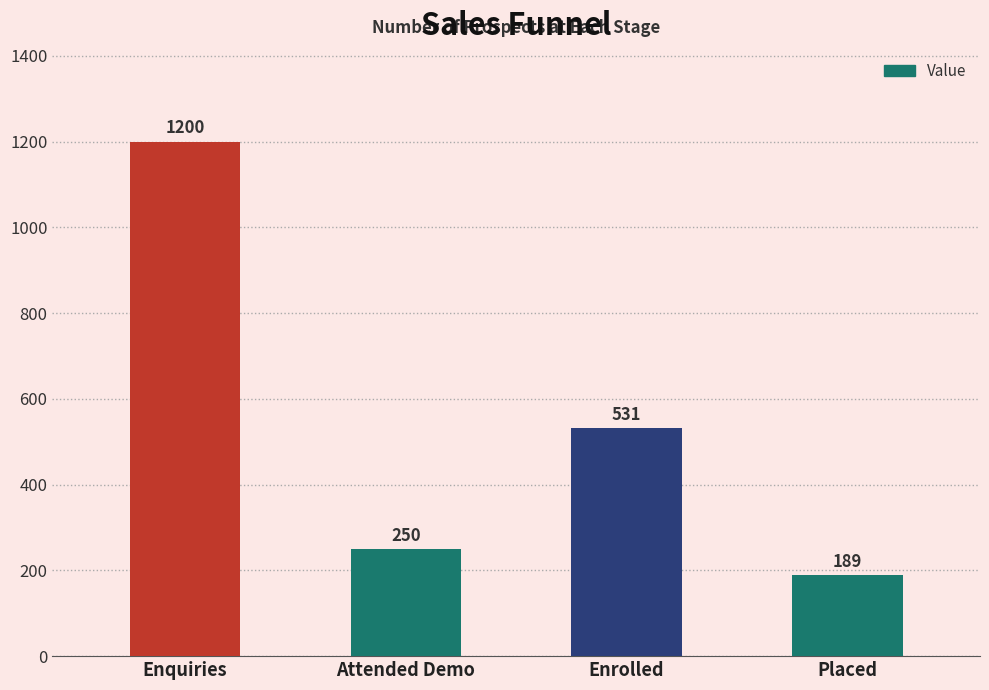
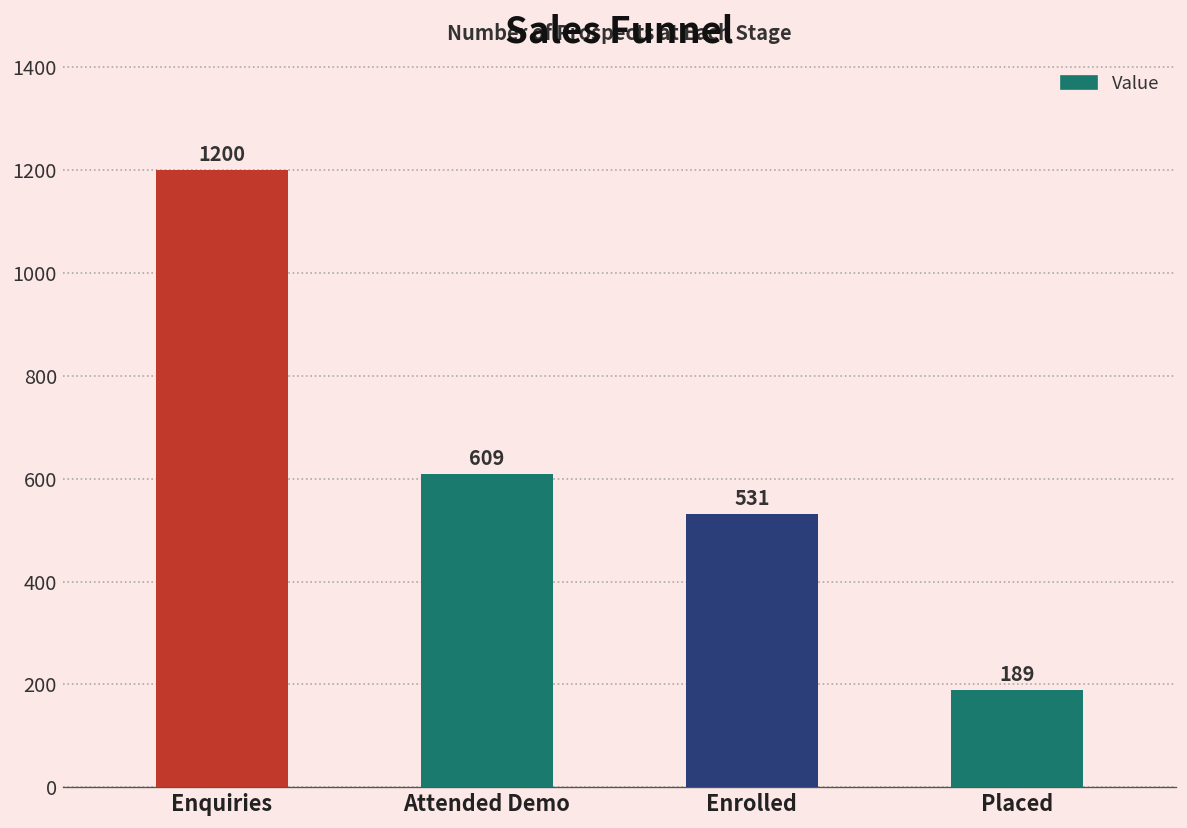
Attended Demo: 250 -> 609
